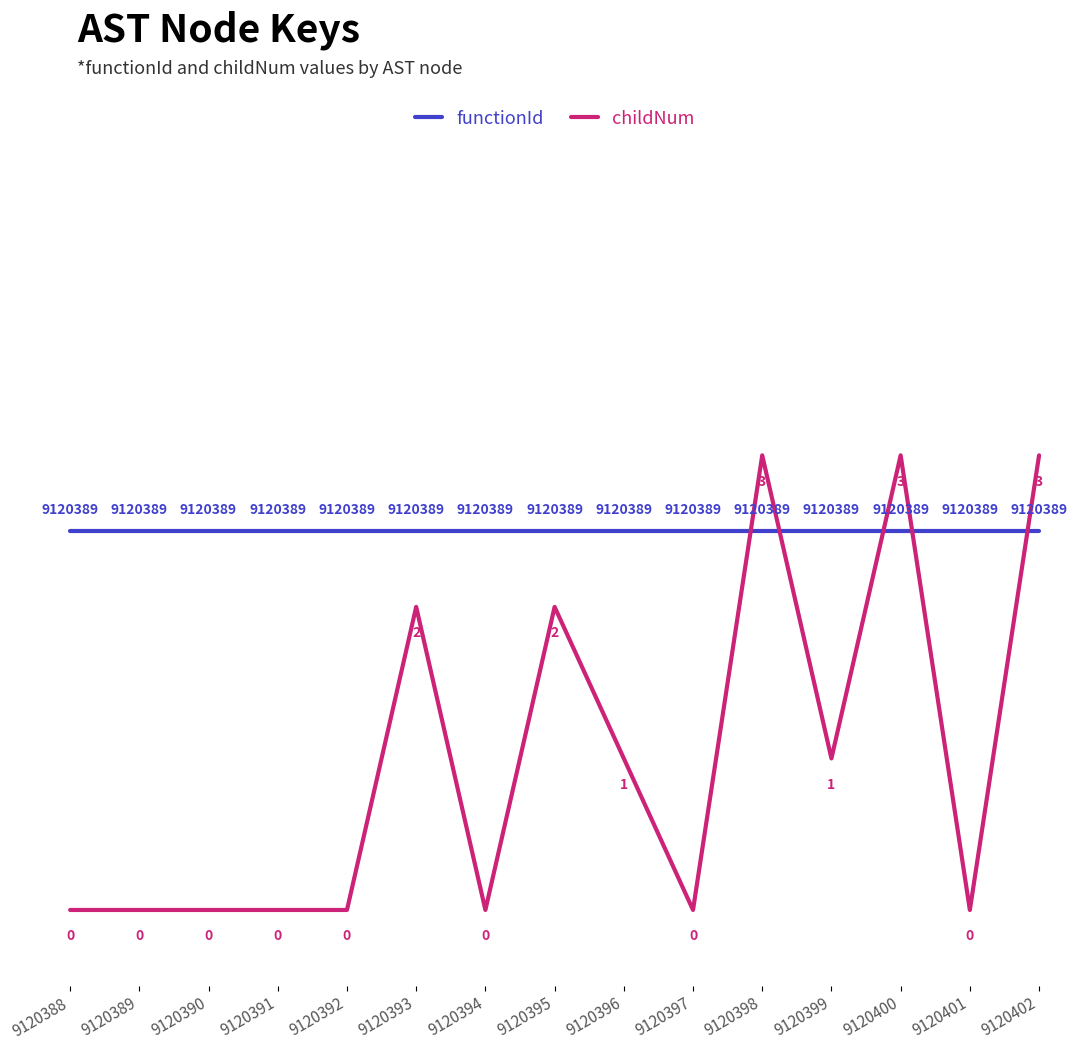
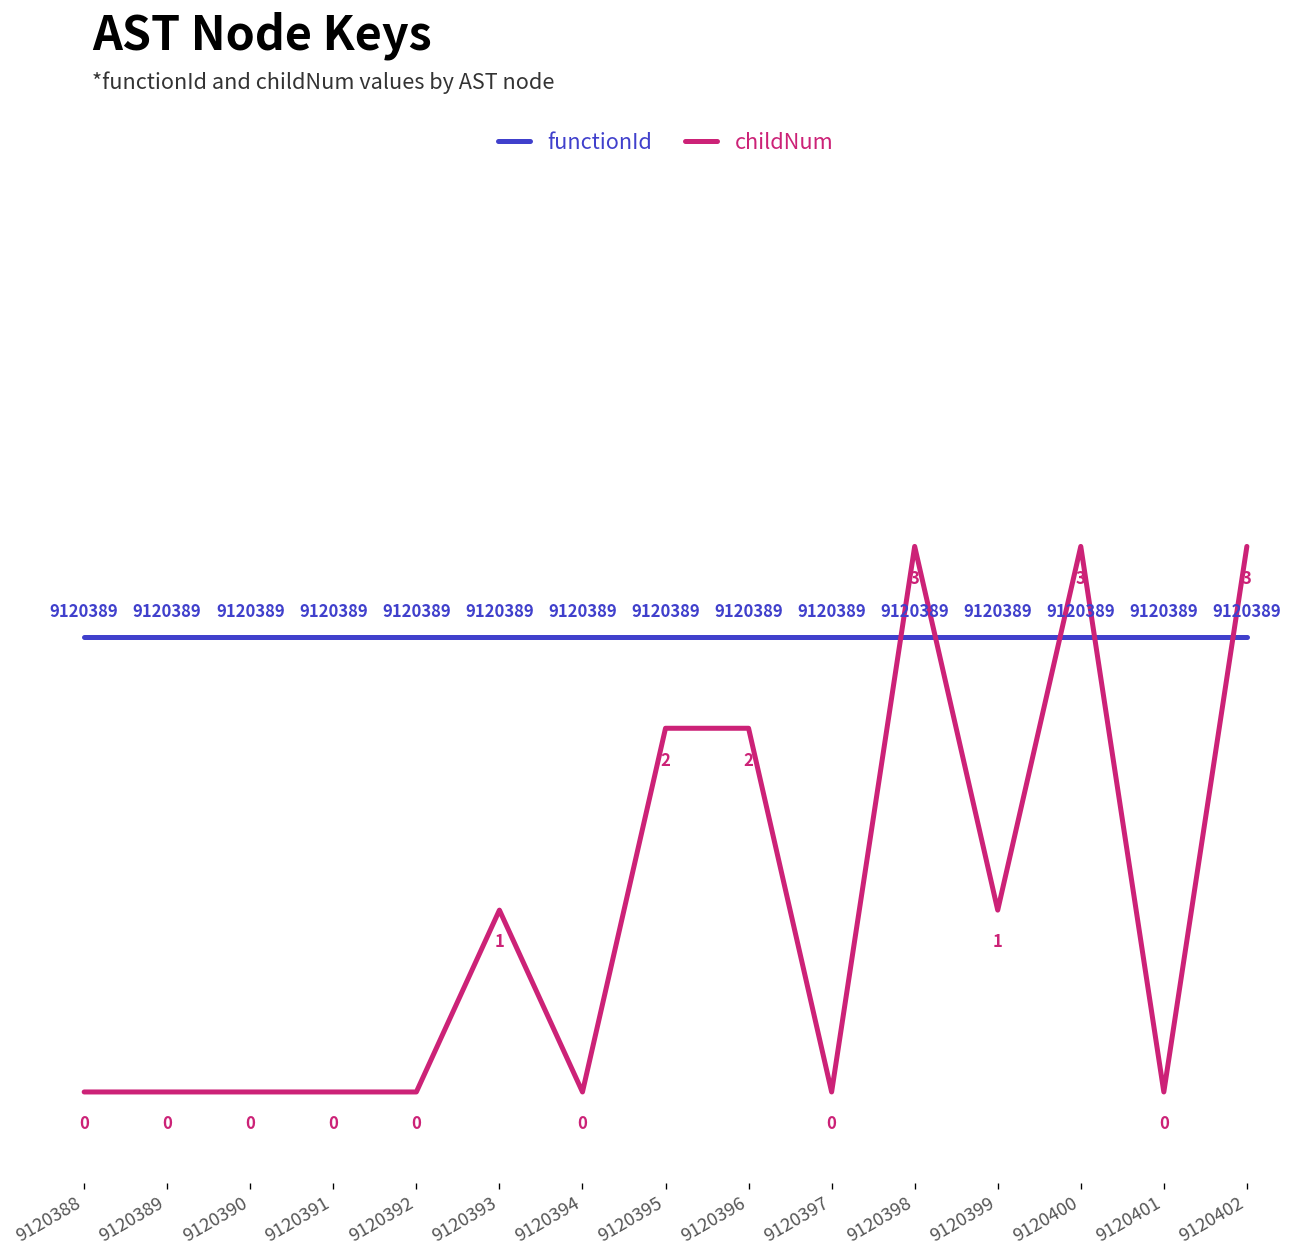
childNum, 9120393: 2 -> 1
childNum, 9120396: 1 -> 2
